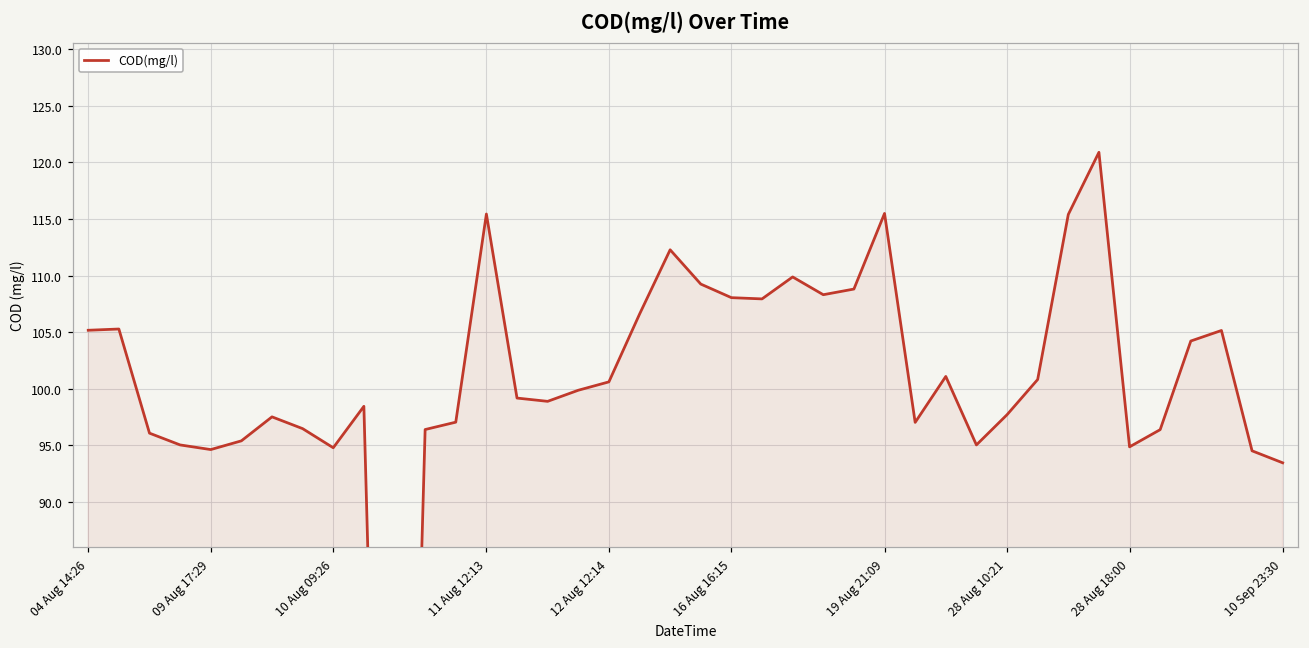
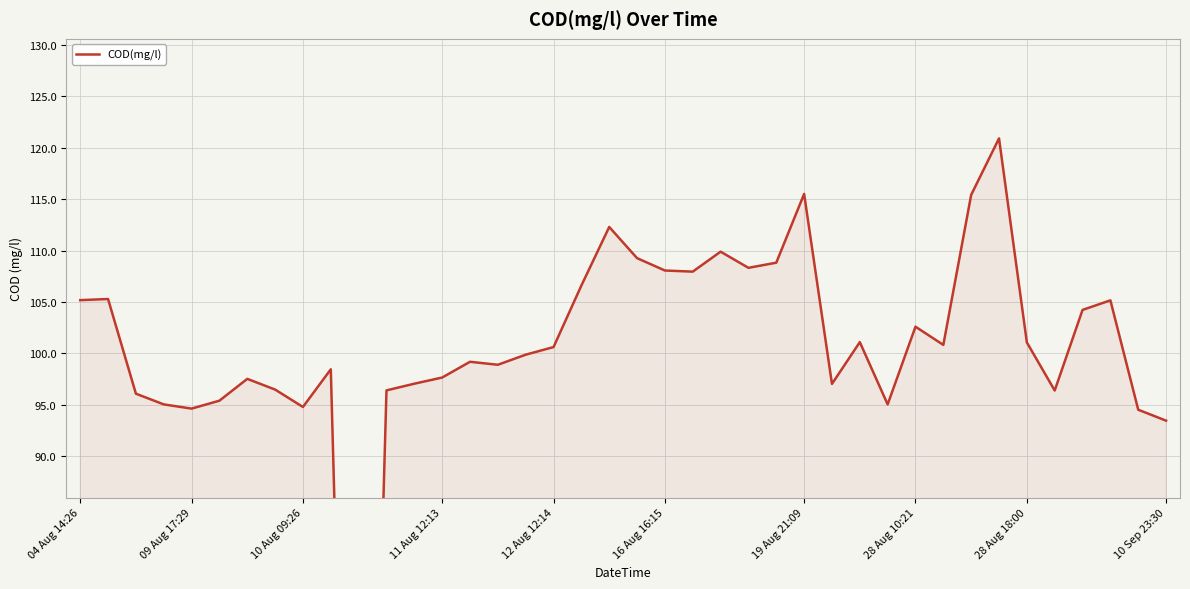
11 Aug 12:13: 115.5 -> 97.7
28 Aug 10:21: 97.7 -> 102.6
28 Aug 18:00: 94.9 -> 101.1
